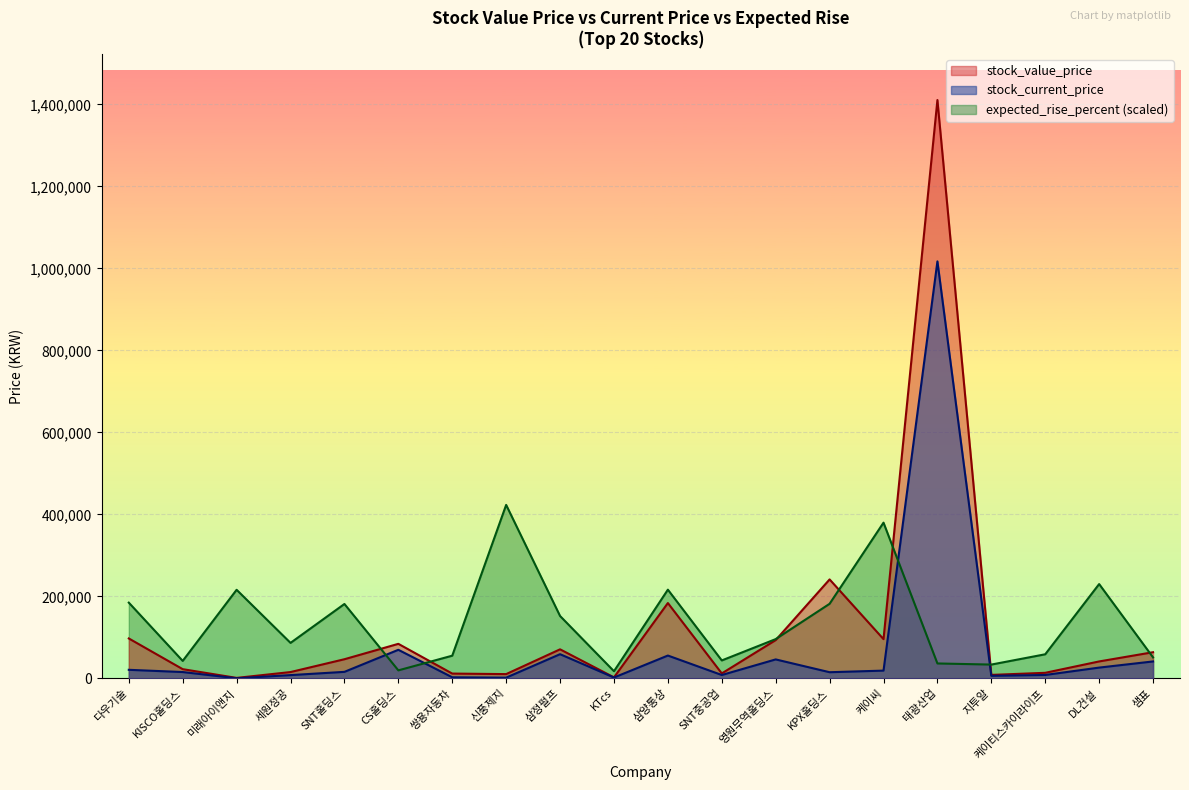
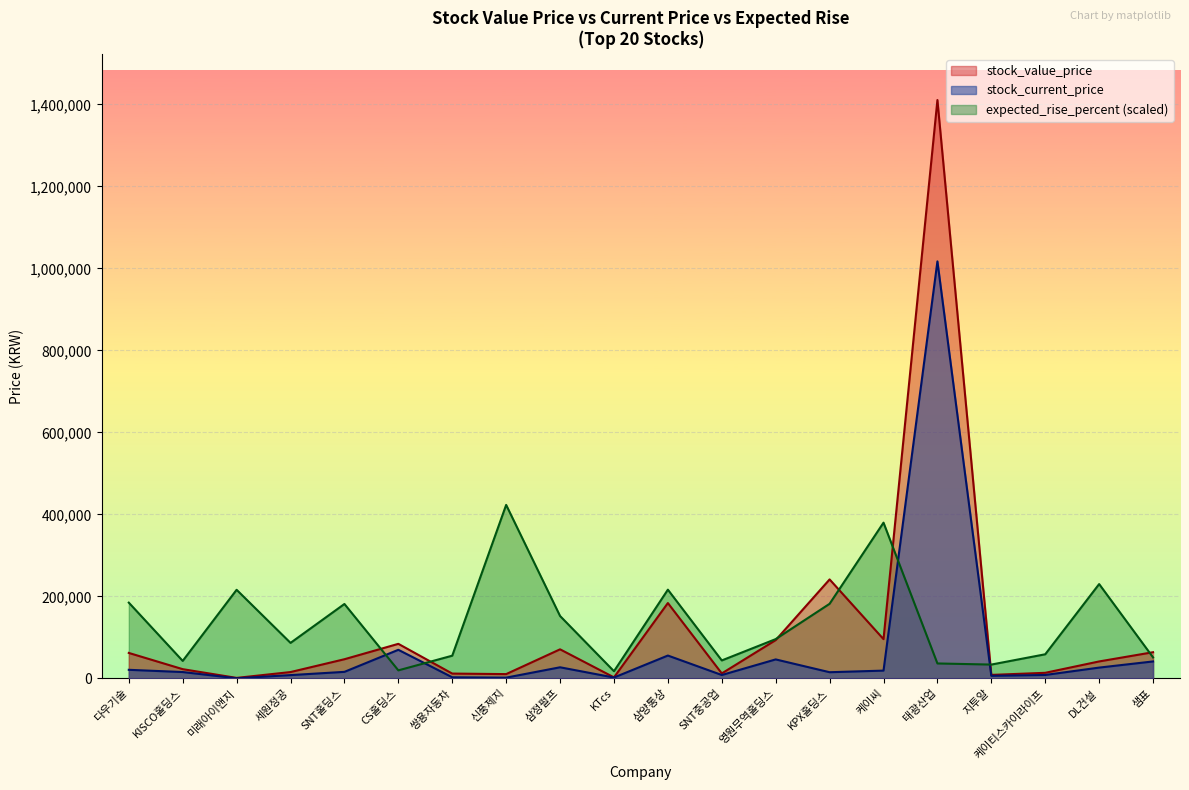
stock_value_price, 다우기술: 100,000 -> 60,000
stock_current_price, 삼정펄프: 60,000 -> 30,000
